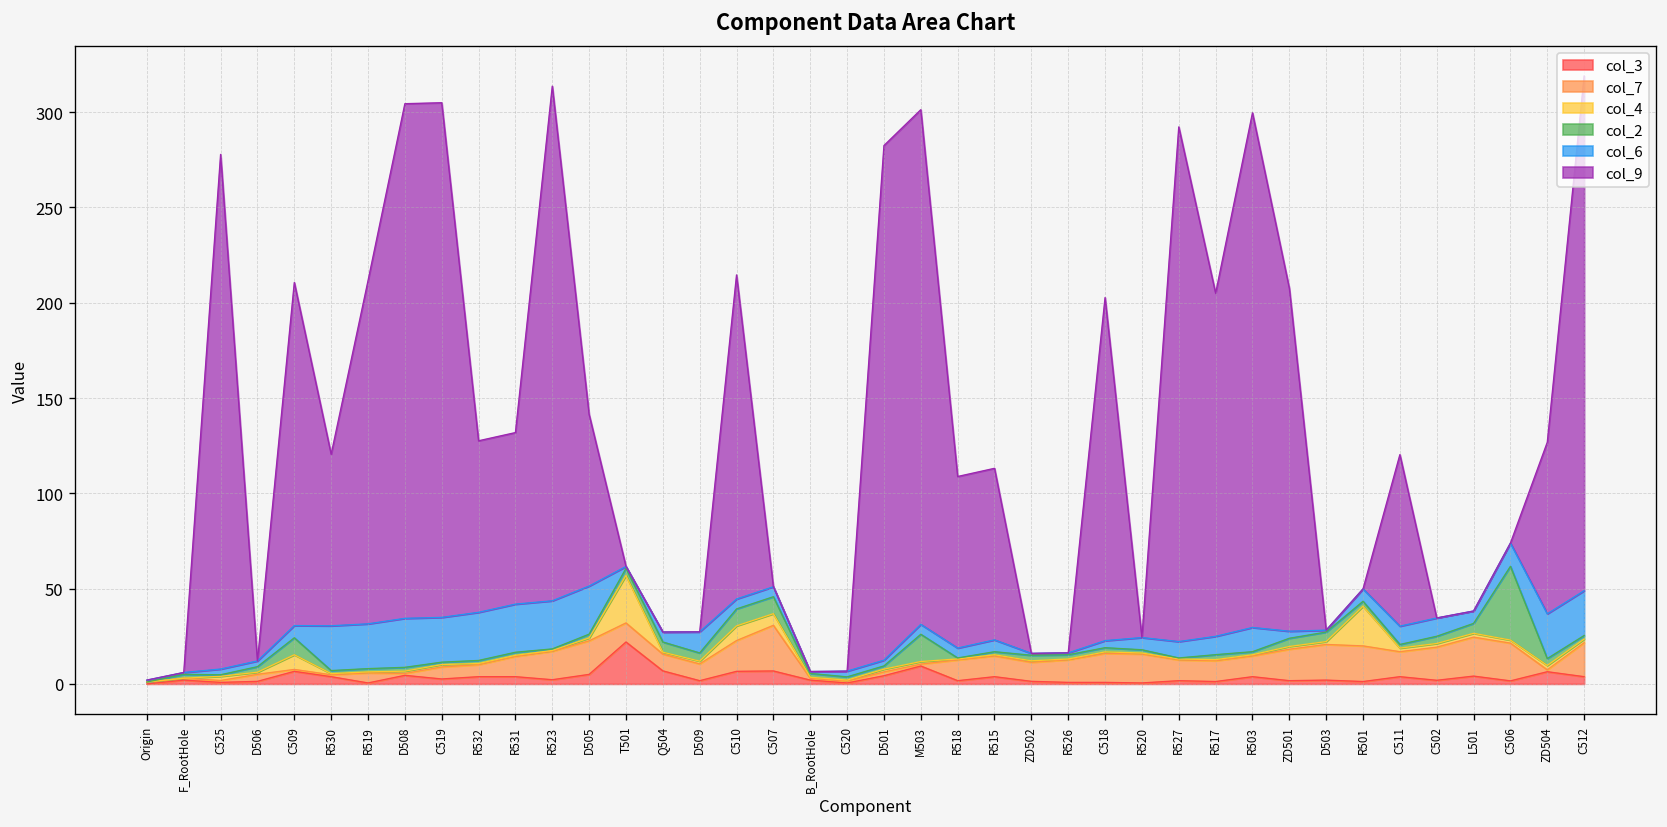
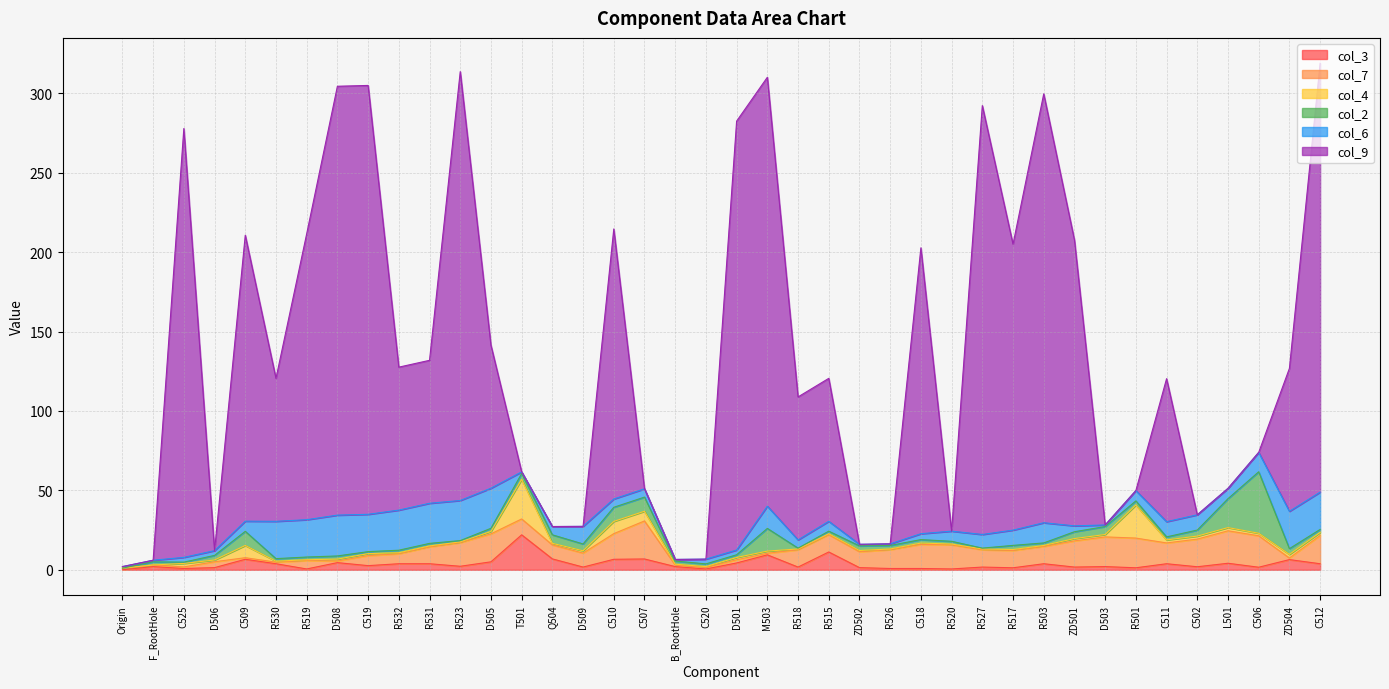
col_6, M503: 5 -> 14
col_3, R515: 4 -> 11
col_2, L501: 5 -> 18
